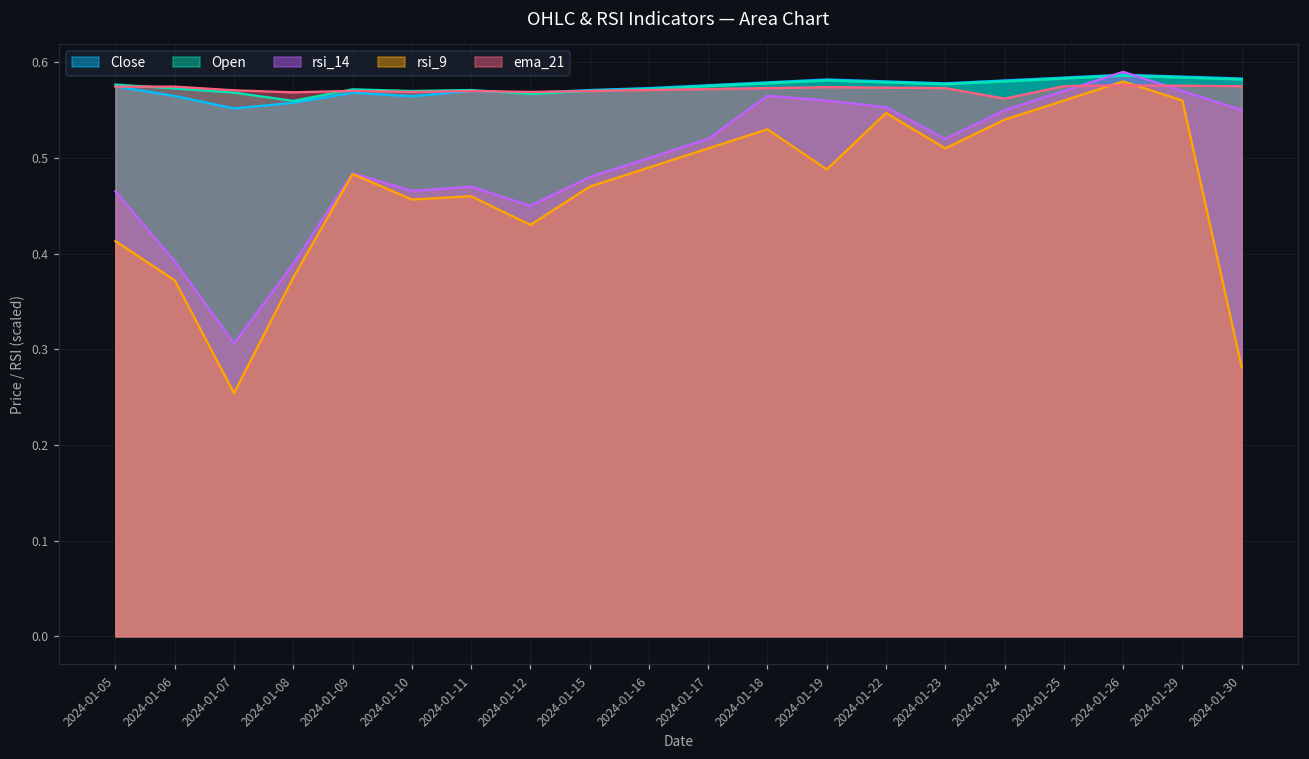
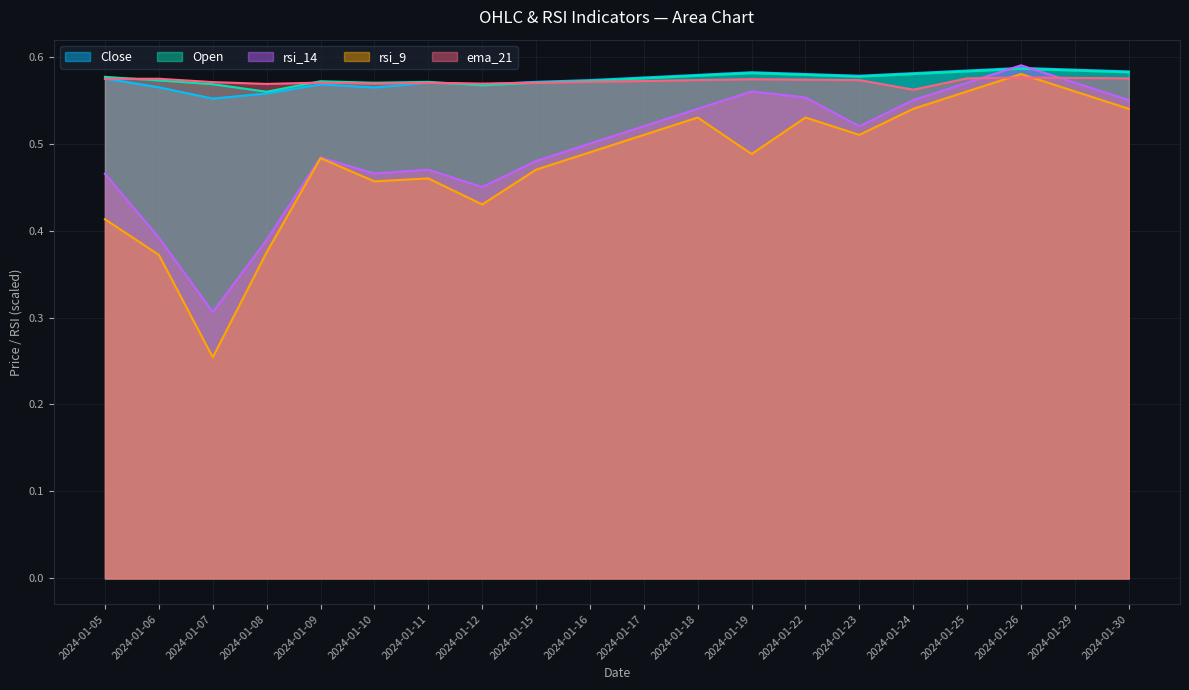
rsi_14, 2024-01-18: 0.57 -> 0.54
rsi_9, 2024-01-22: 0.55 -> 0.53
rsi_9, 2024-01-30: 0.28 -> 0.54
